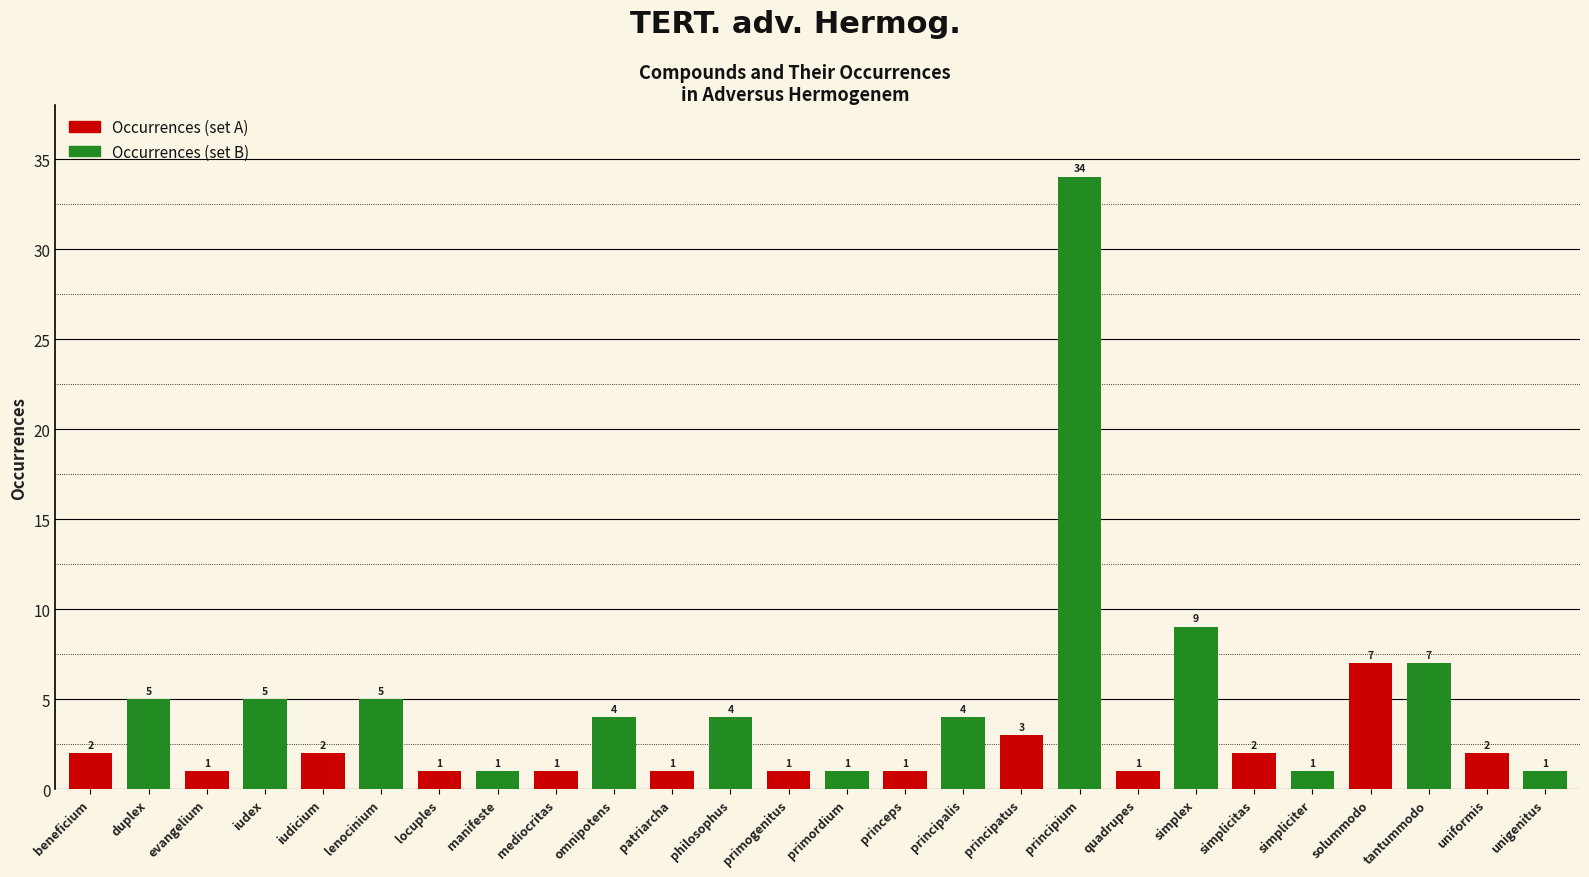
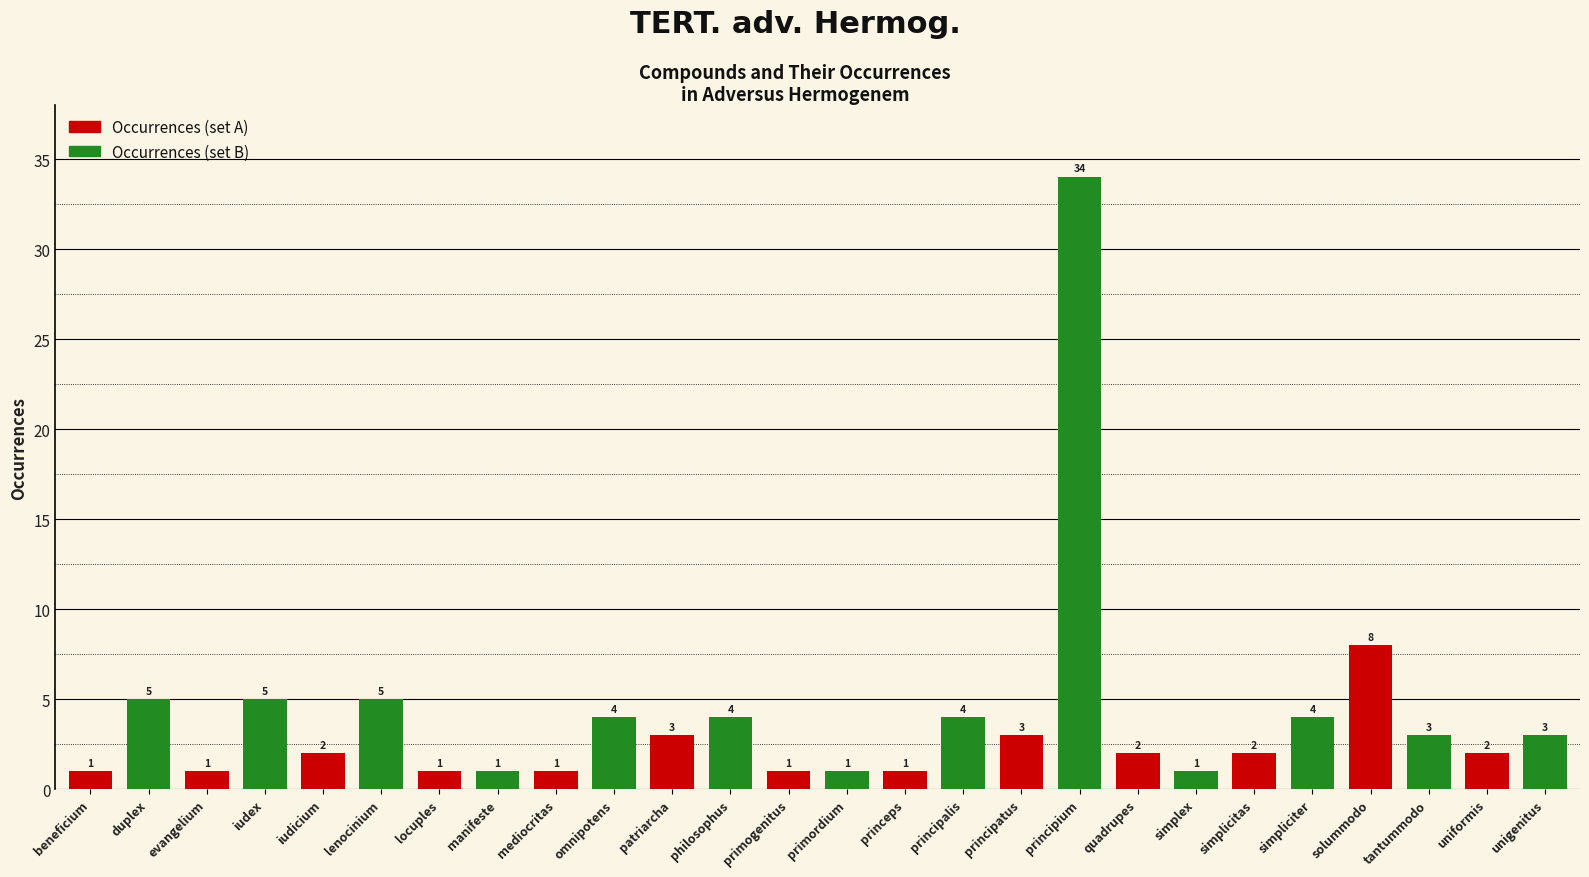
beneficium: 2 -> 1
patriarcha: 1 -> 3
quadrupes: 1 -> 2
simplex: 9 -> 1
simpliciter: 1 -> 4
solummodo: 7 -> 8
tantummodo: 7 -> 3
unigenitus: 1 -> 3
